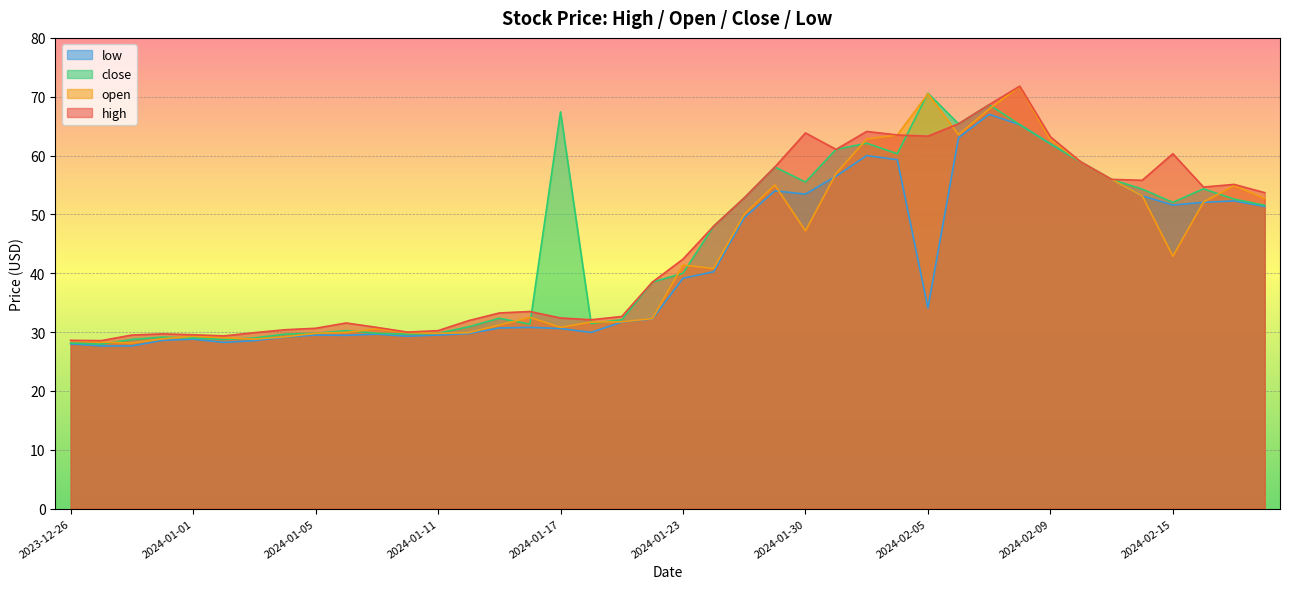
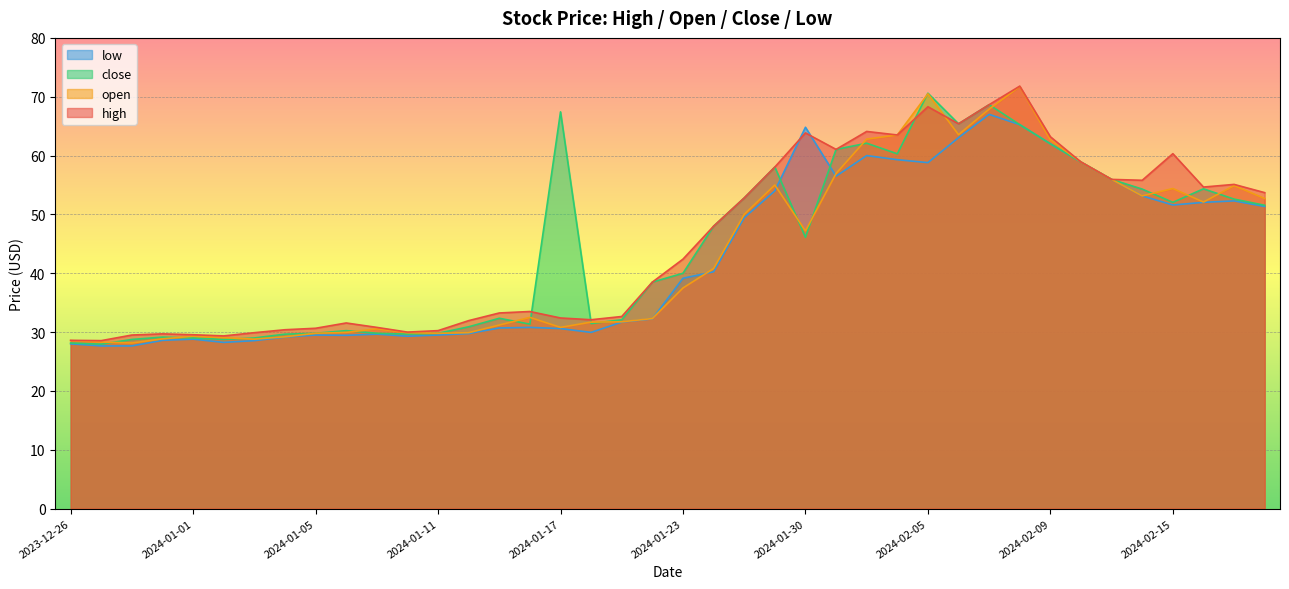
open, 2024-01-23: 41 -> 38
low, 2024-01-30: 53 -> 65
close, 2024-01-30: 56 -> 46
low, 2024-02-05: 34 -> 59
high, 2024-02-05: 63 -> 68
open, 2024-02-15: 43 -> 54
